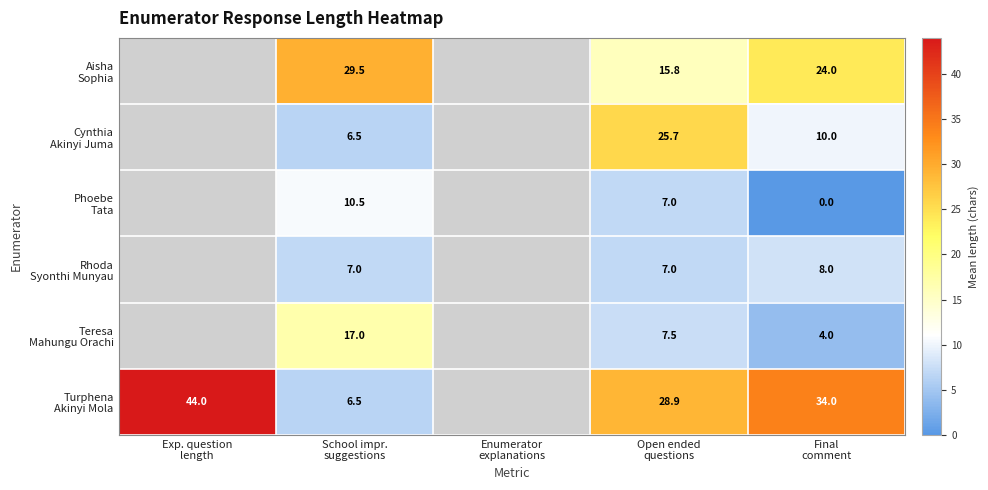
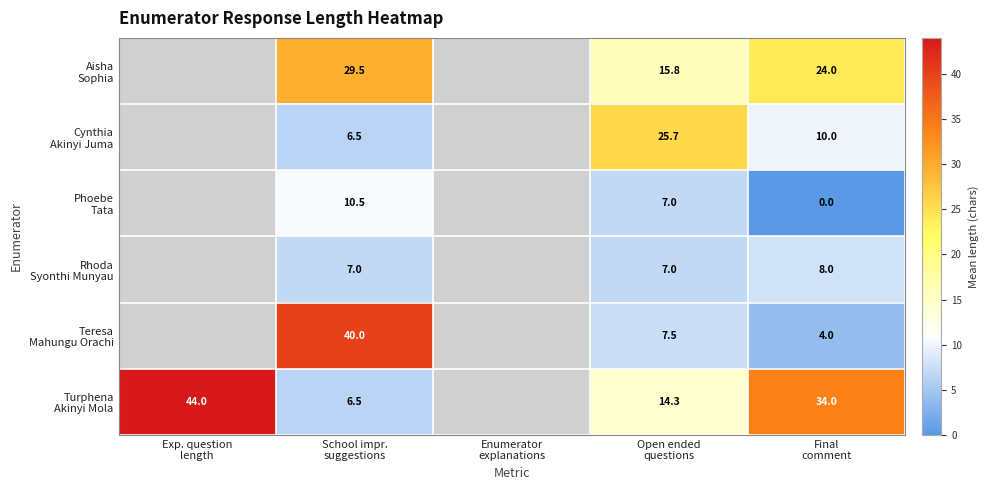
Teresa Mahungu Orachi, School impr. suggestions: 17.0 -> 40.0
Turphena Akinyi Mola, Open ended questions: 28.9 -> 14.3
